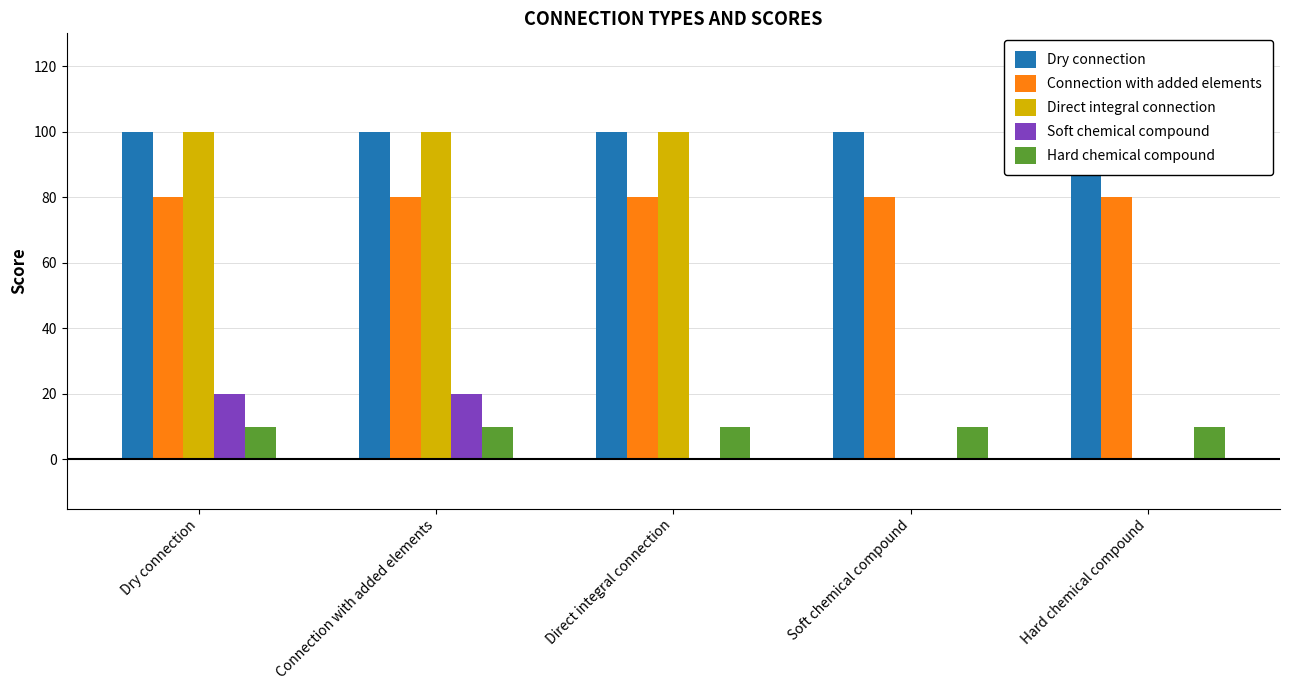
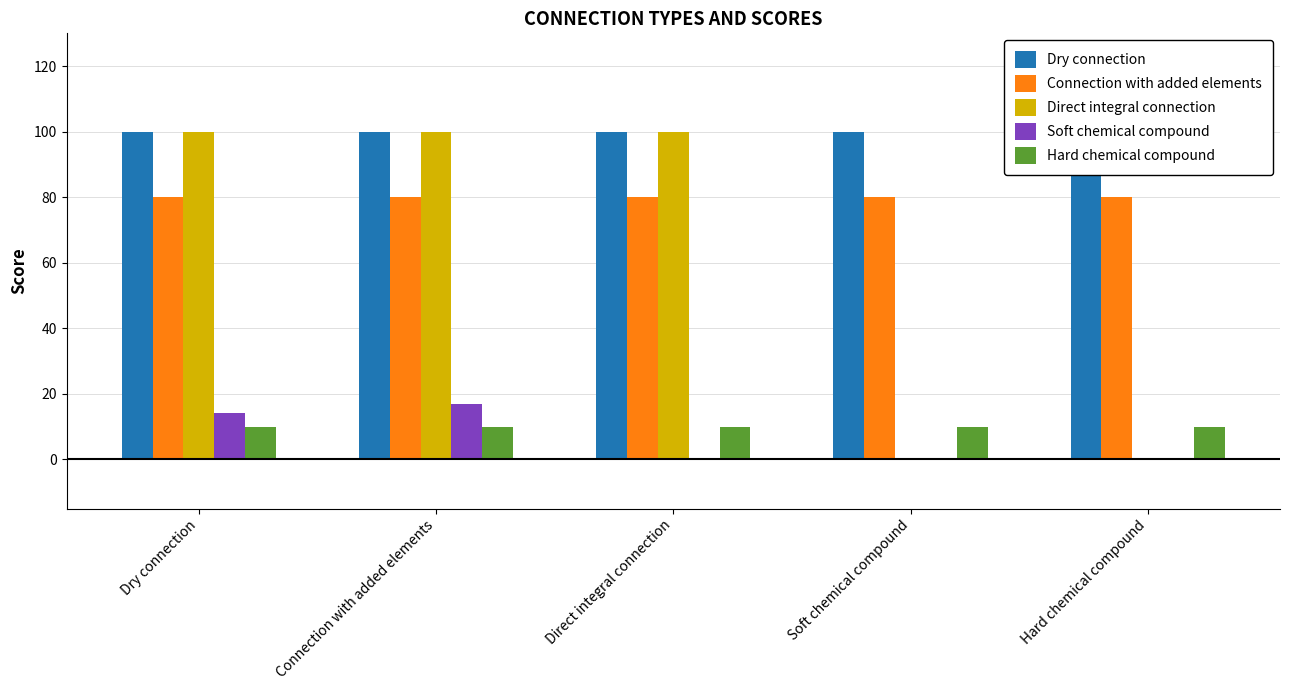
Soft chemical compound, Dry connection: 20 -> 14
Soft chemical compound, Connection with added elements: 20 -> 17
